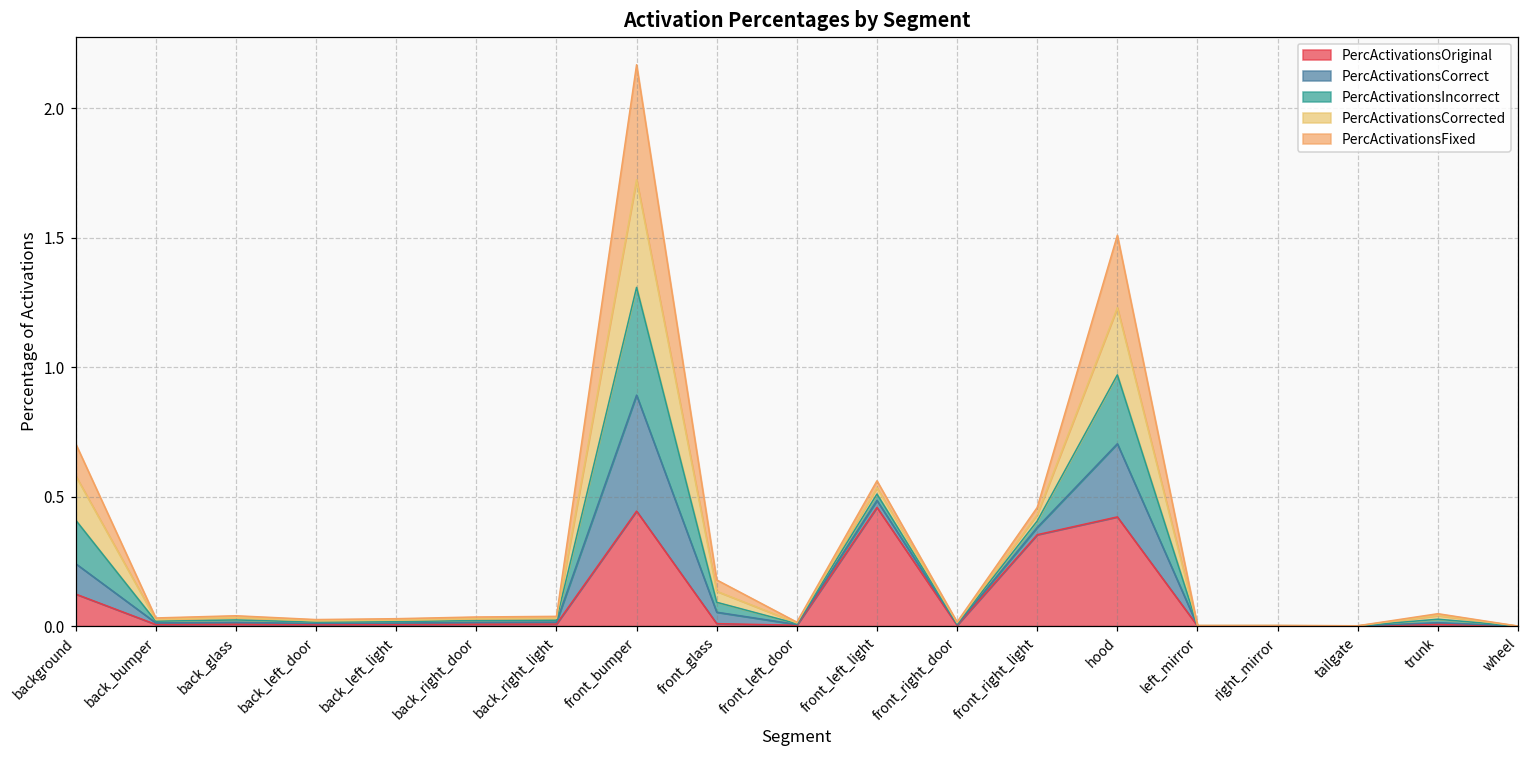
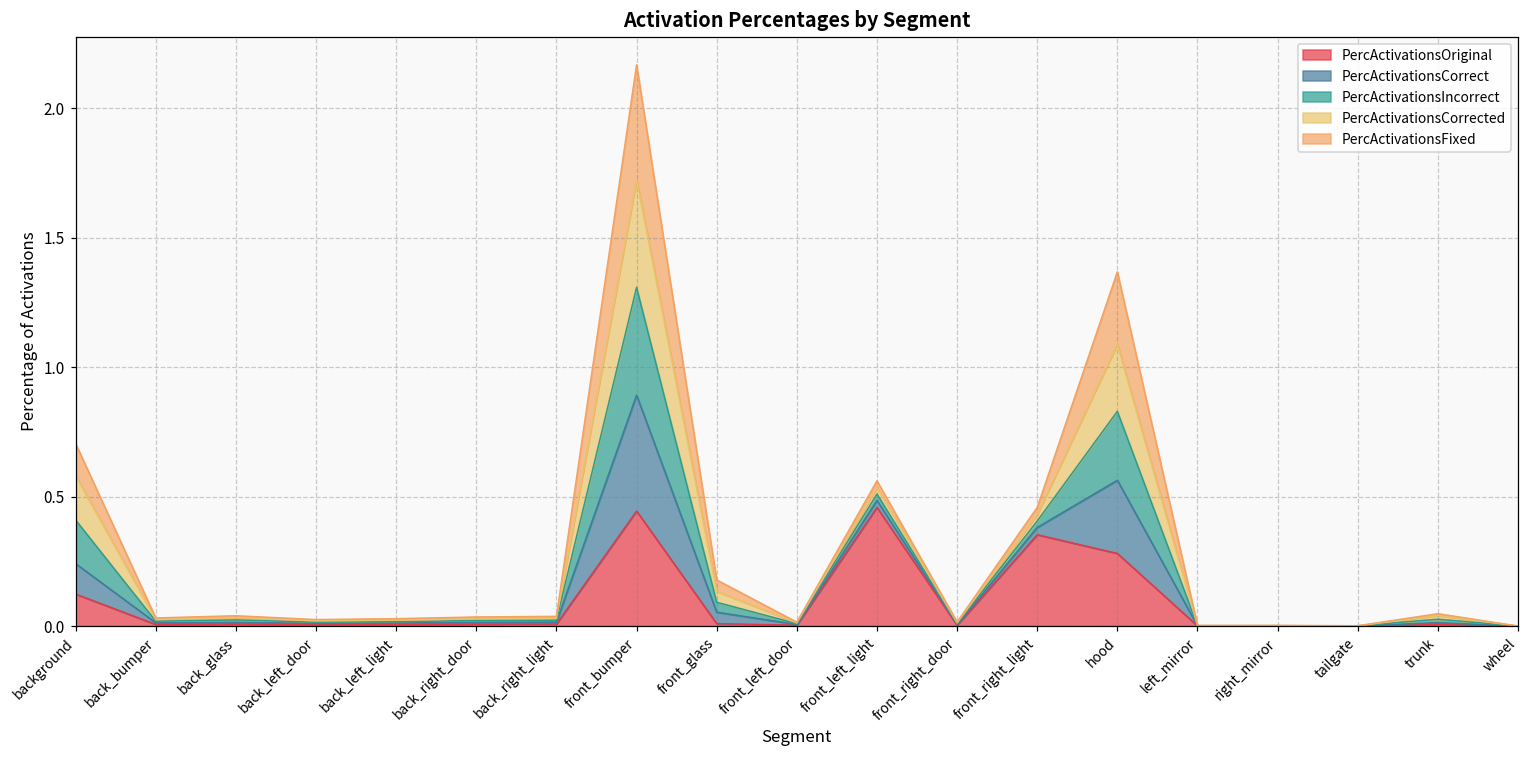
PercActivationsOriginal, hood: 0.42 -> 0.28
